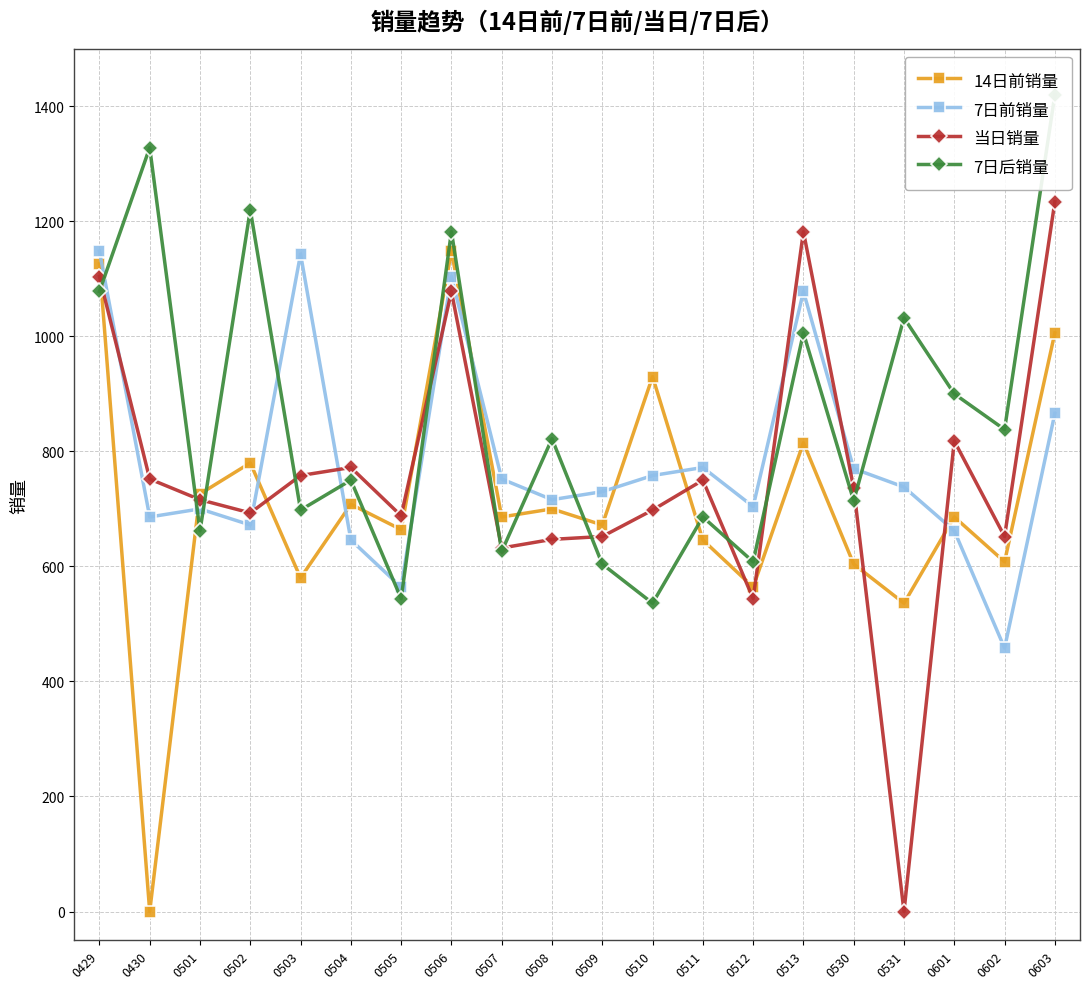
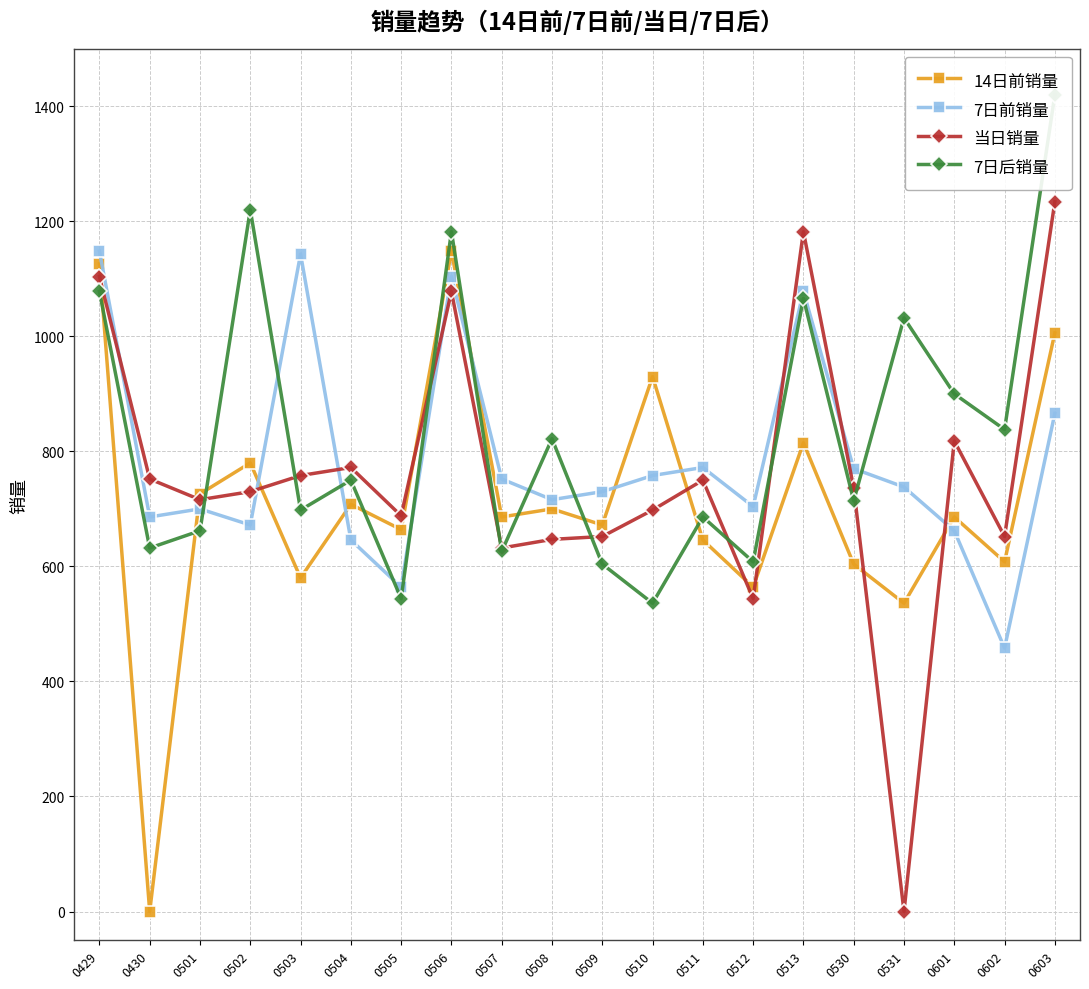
7日后销量, 0430: 1330 -> 630
当日销量, 0502: 690 -> 730
7日后销量, 0513: 1010 -> 1070
